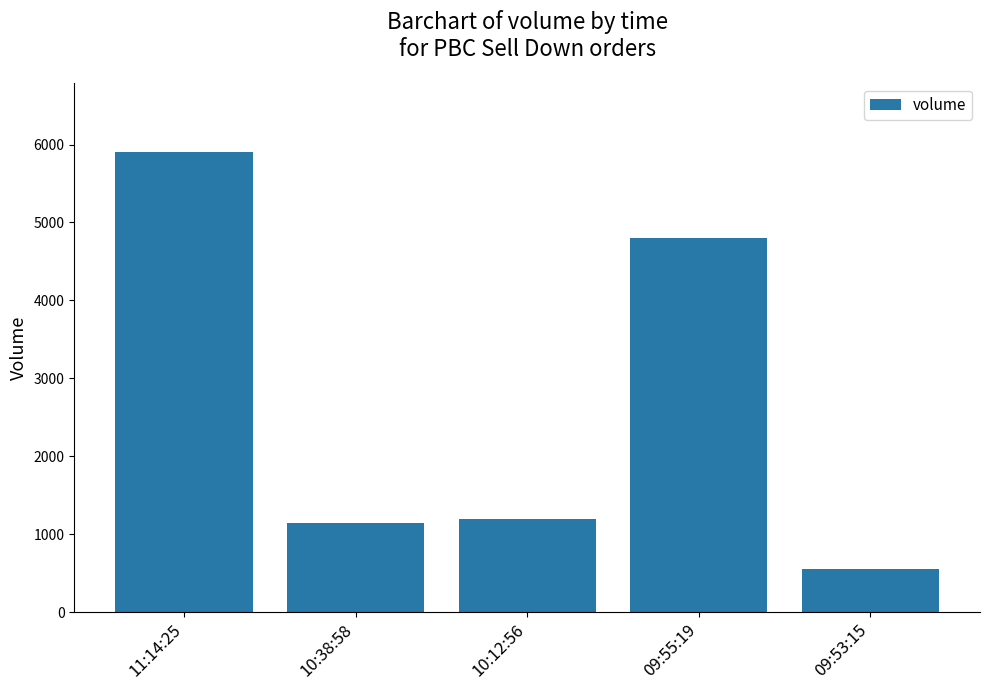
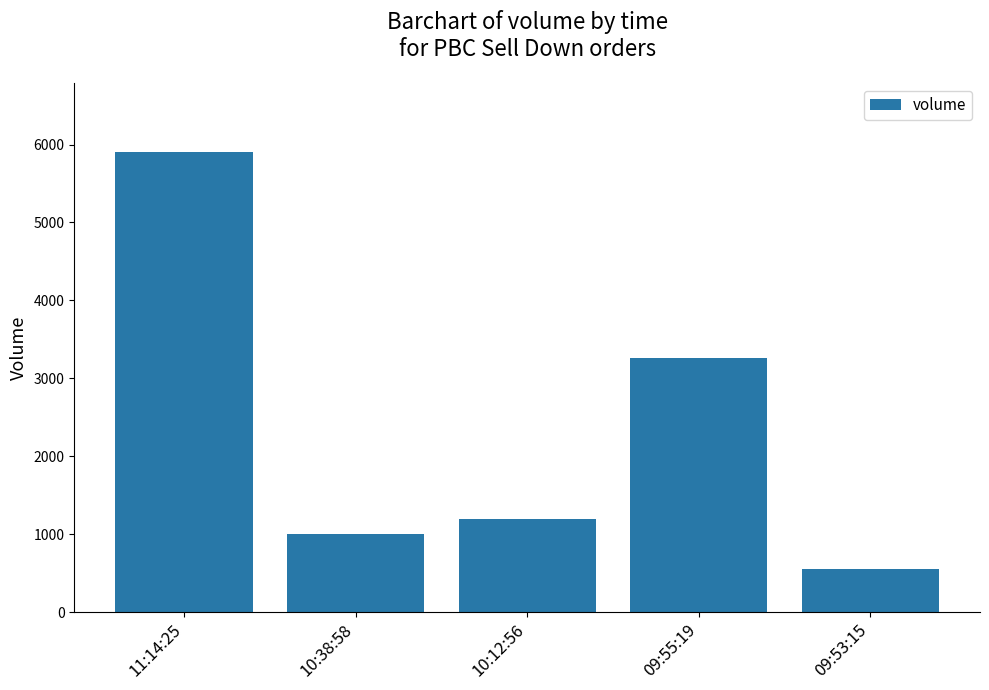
10:38:58: 1100 -> 1000
09:55:19: 4800 -> 3300
